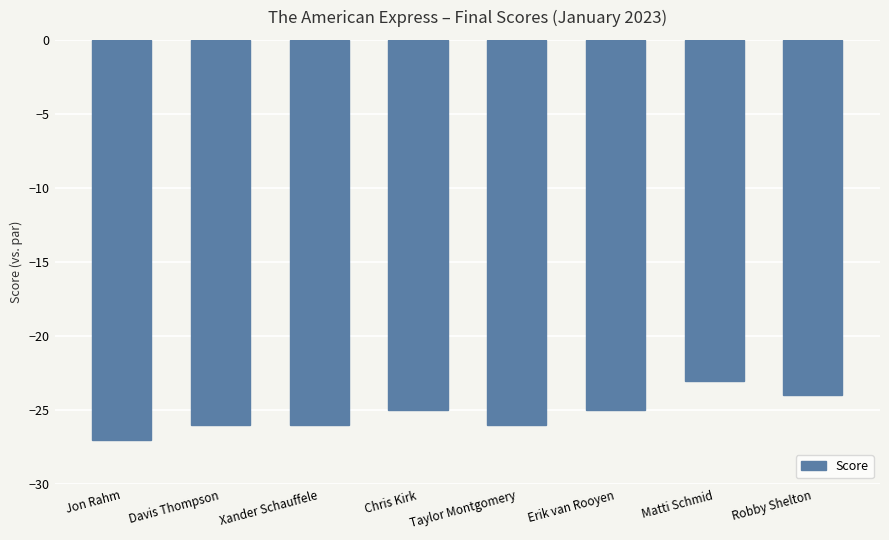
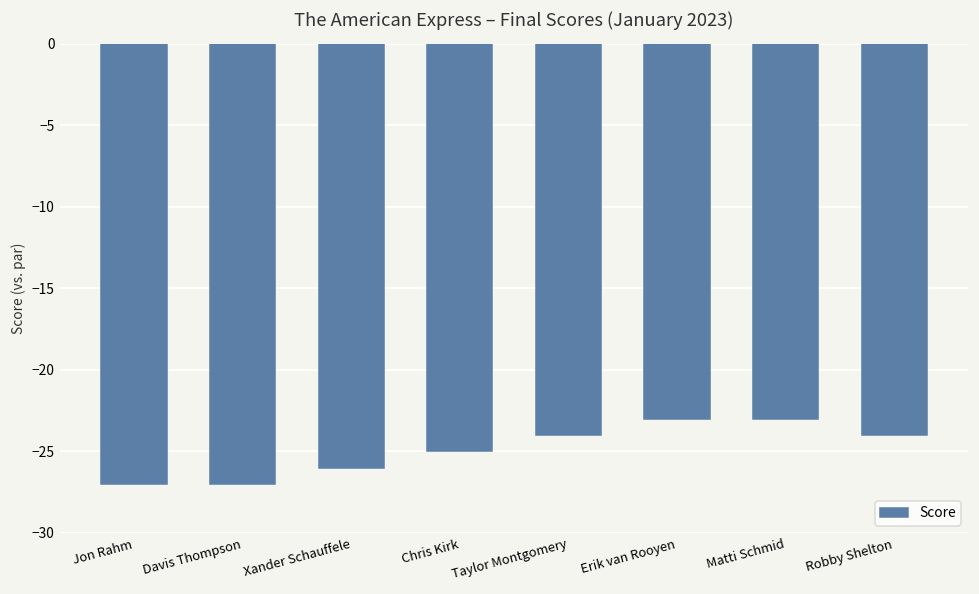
Davis Thompson: -26 -> -27
Taylor Montgomery: -26 -> -24
Erik van Rooyen: -25 -> -23
